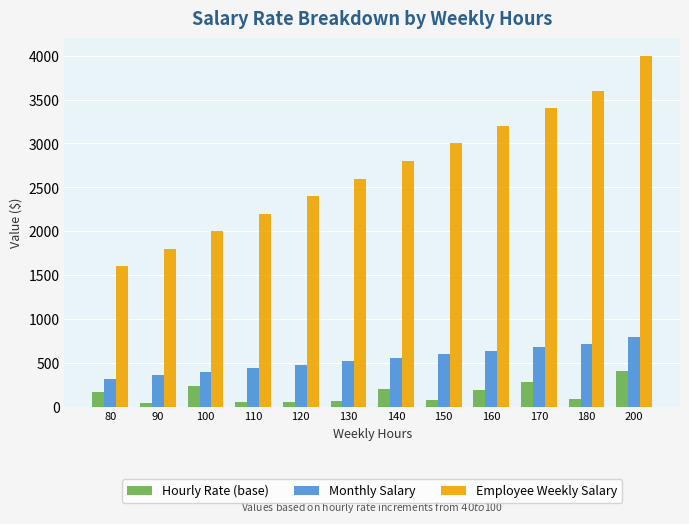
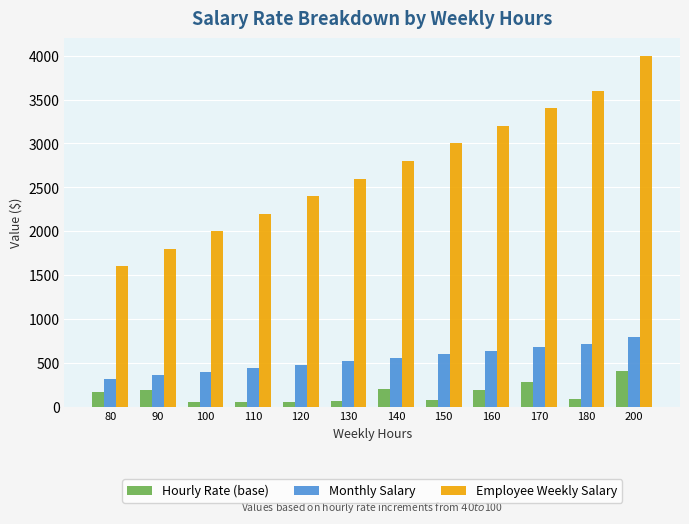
Hourly Rate (base), 90: 0 -> 200
Hourly Rate (base), 100: 200 -> 100
